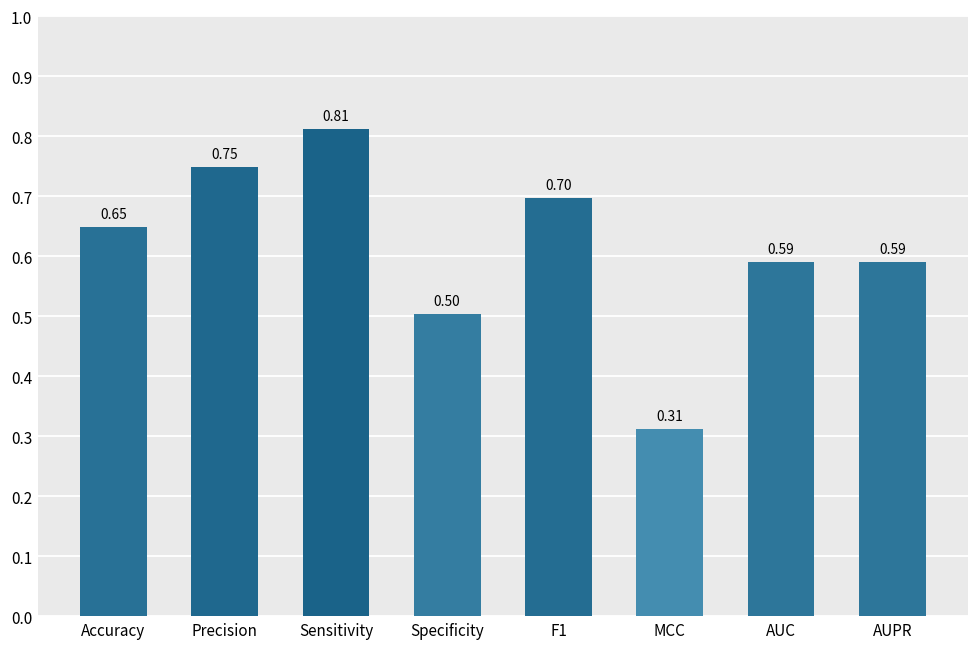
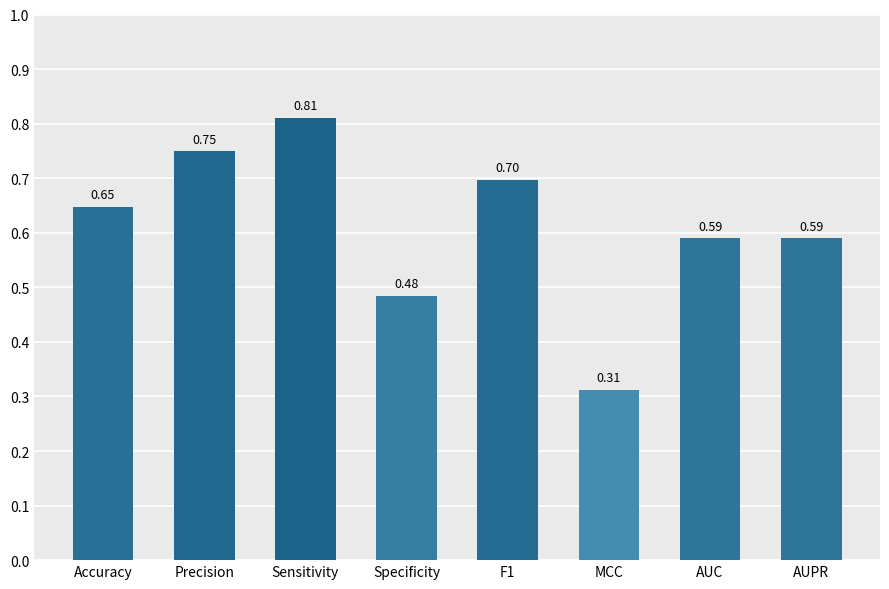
Specificity: 0.50 -> 0.48
